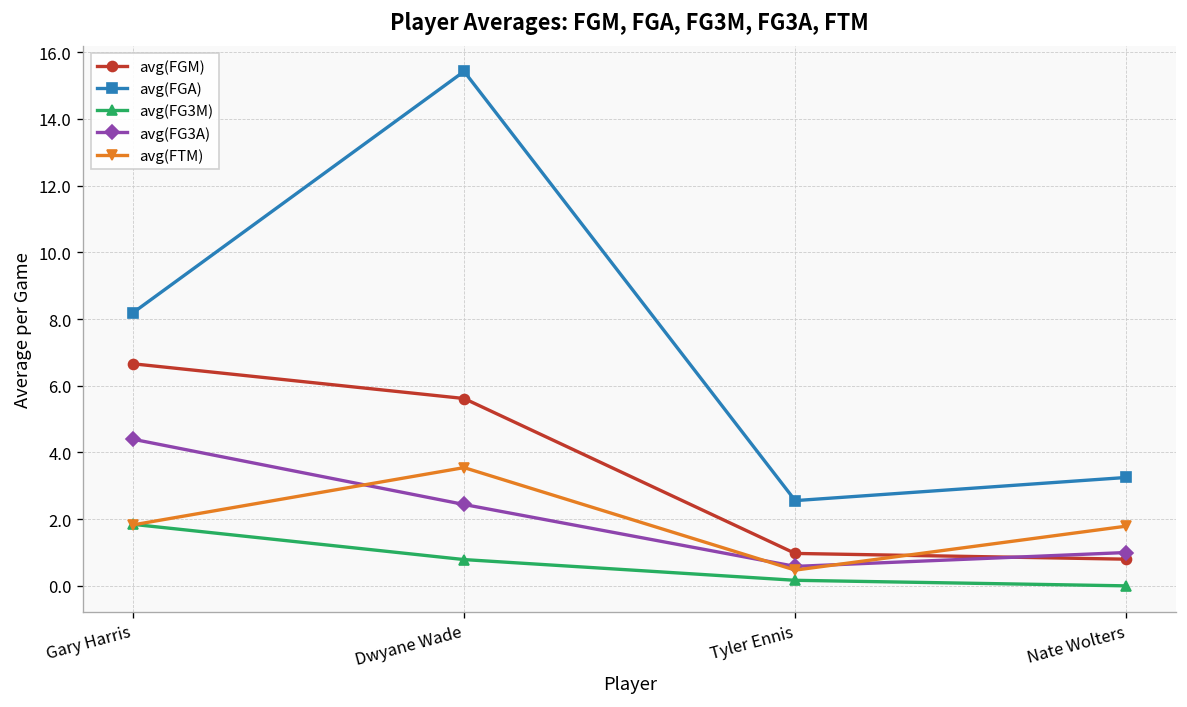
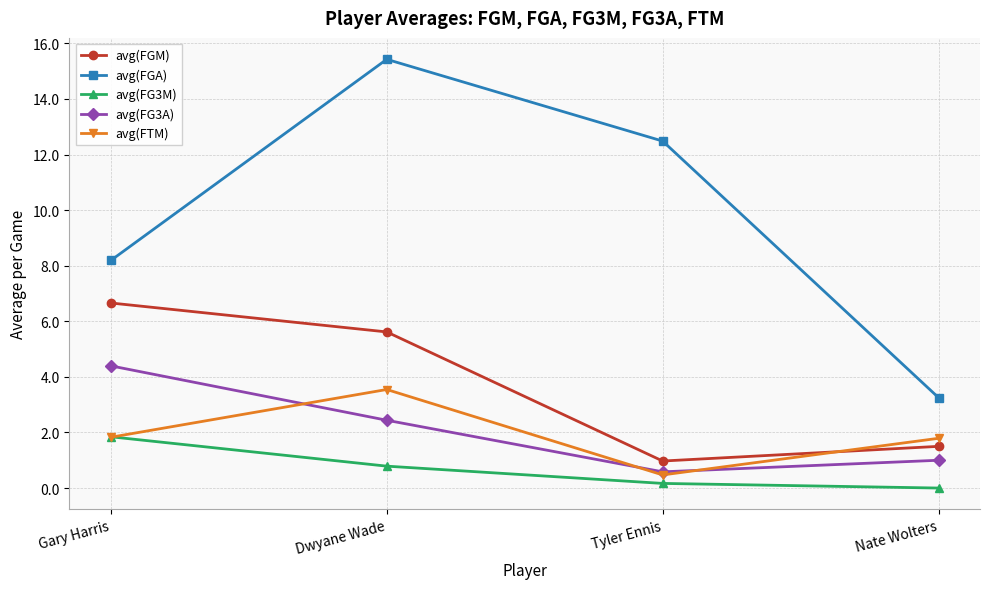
avg(FGA), Tyler Ennis: 2.6 -> 12.5
avg(FGM), Nate Wolters: 0.8 -> 1.5
